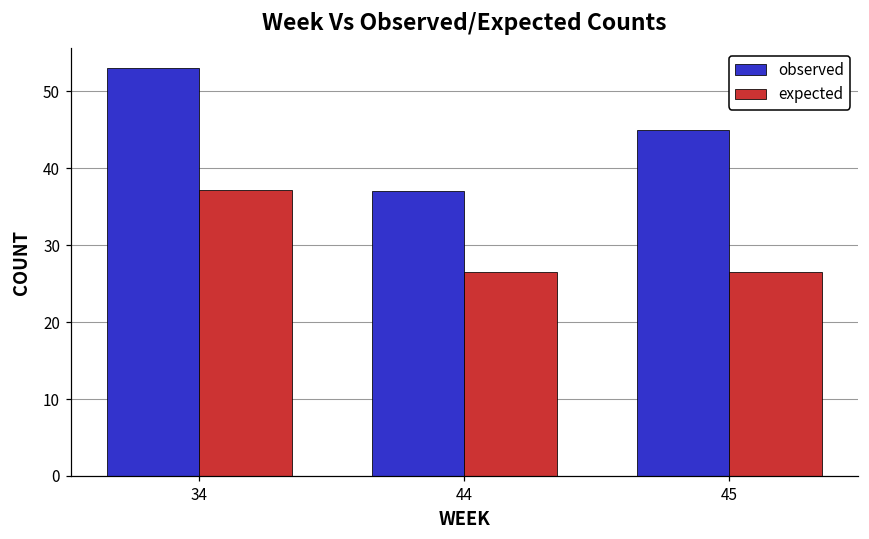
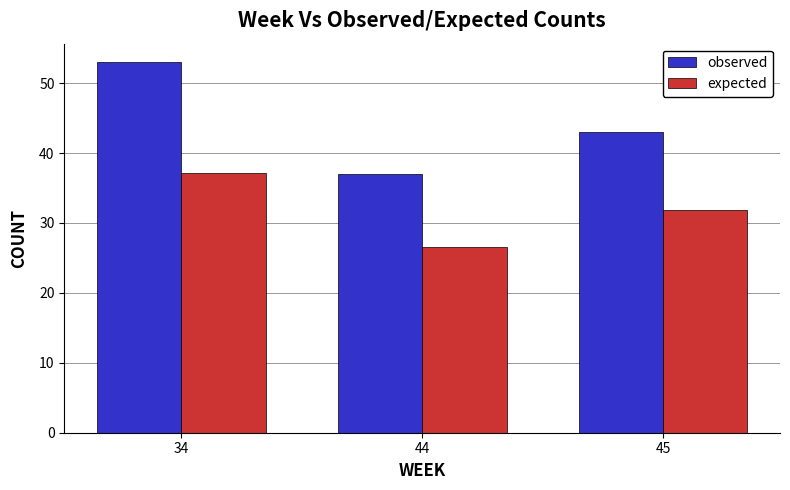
observed, 45: 45 -> 43
expected, 45: 27 -> 32
